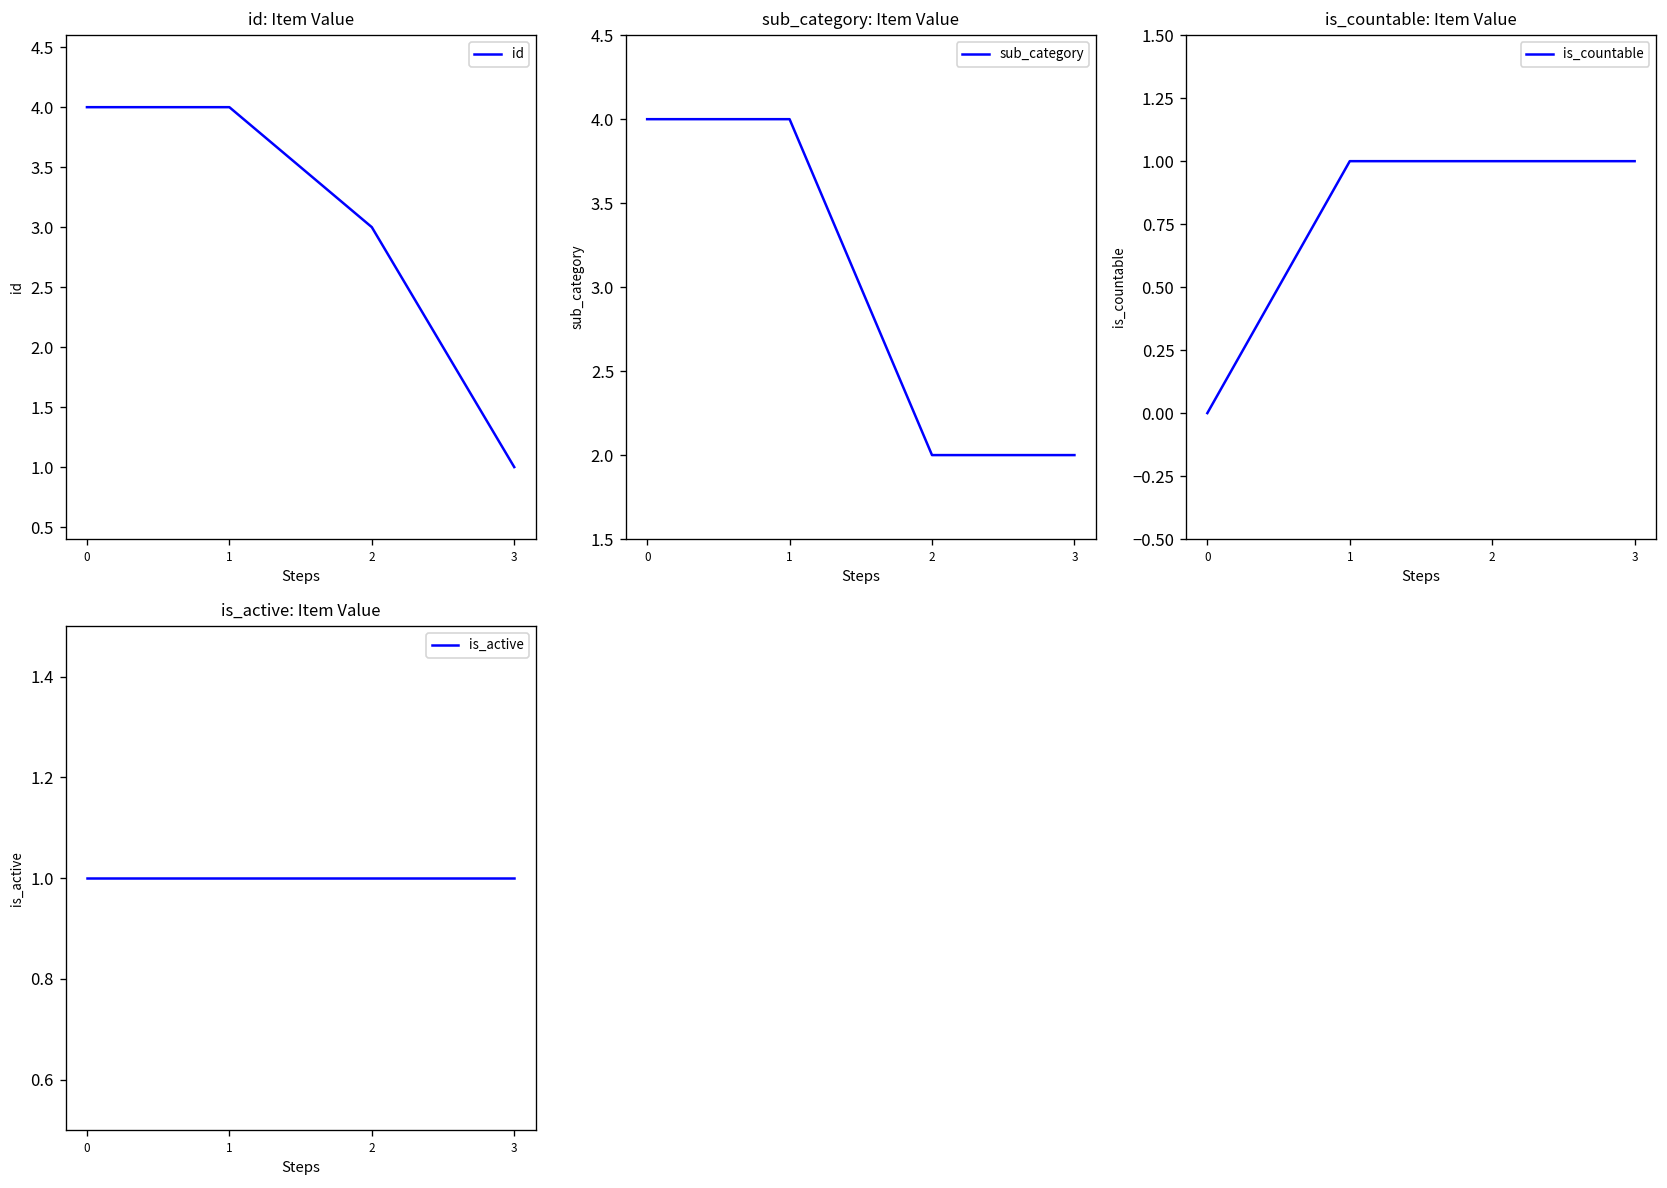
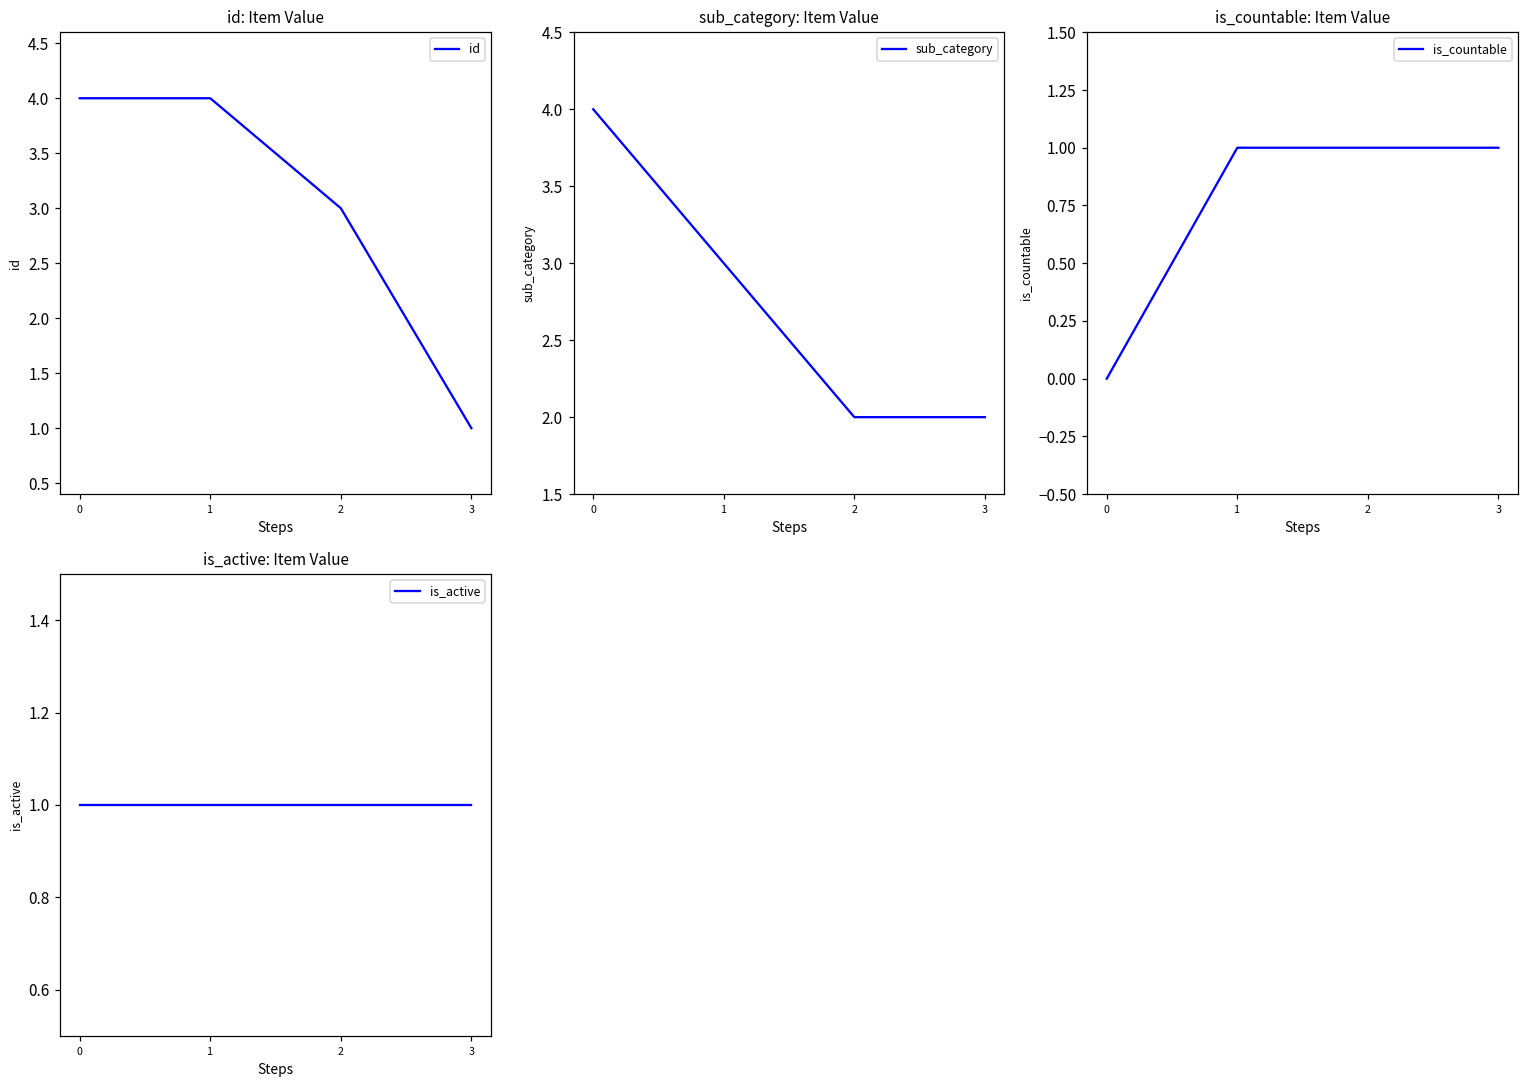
sub_category: Item Value, 1: 4 -> 3
